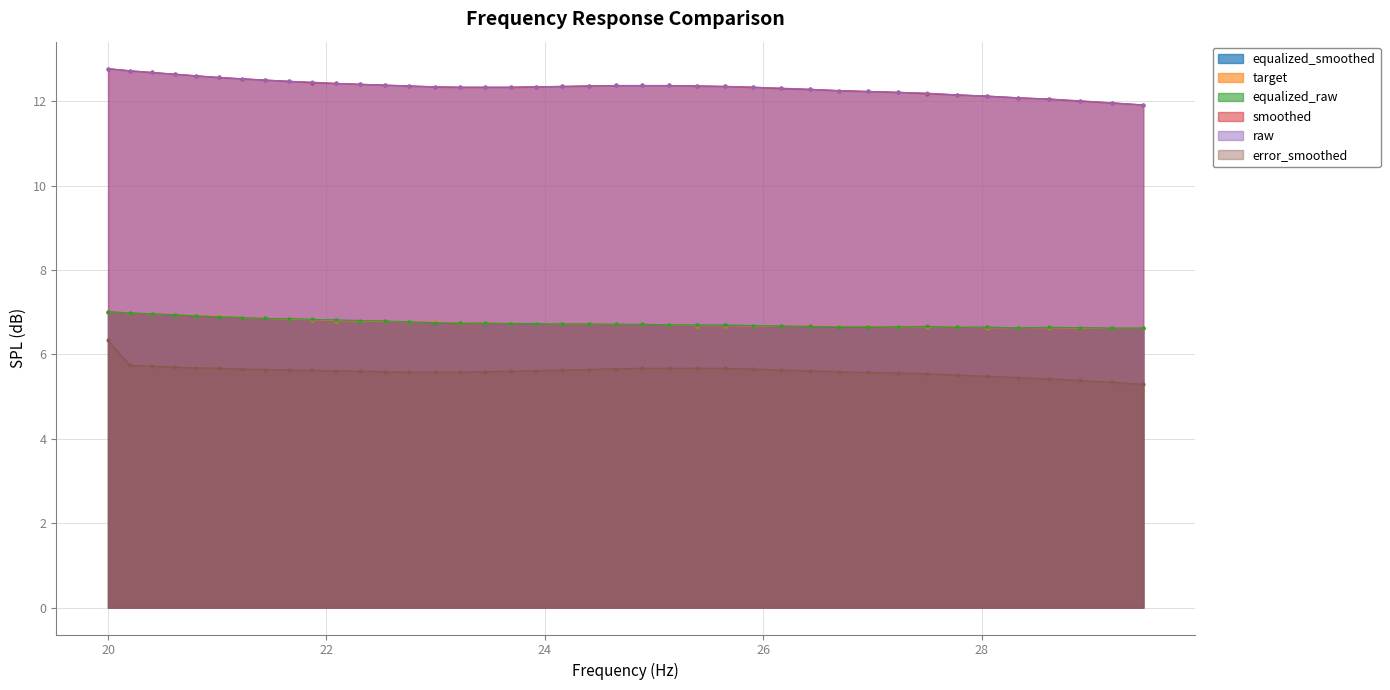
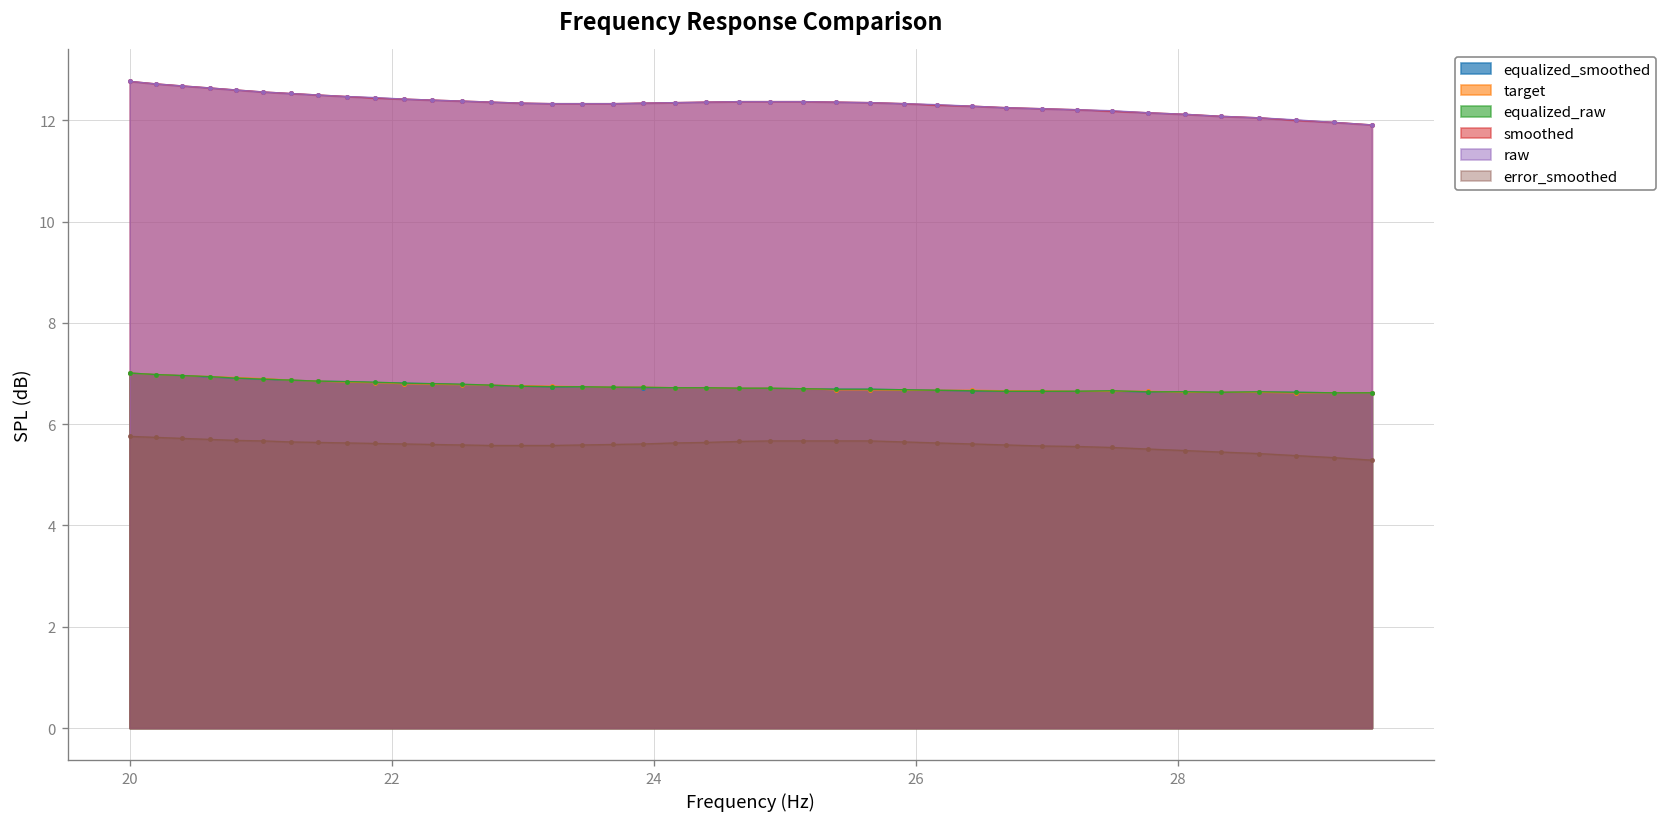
error_smoothed, 20: 6.3 -> 5.8
